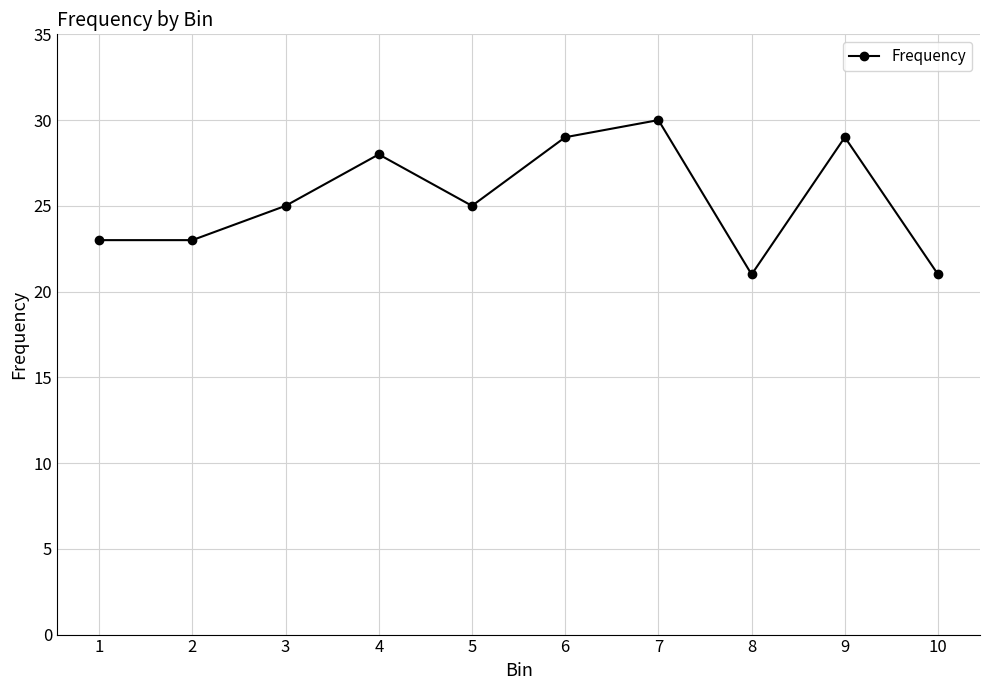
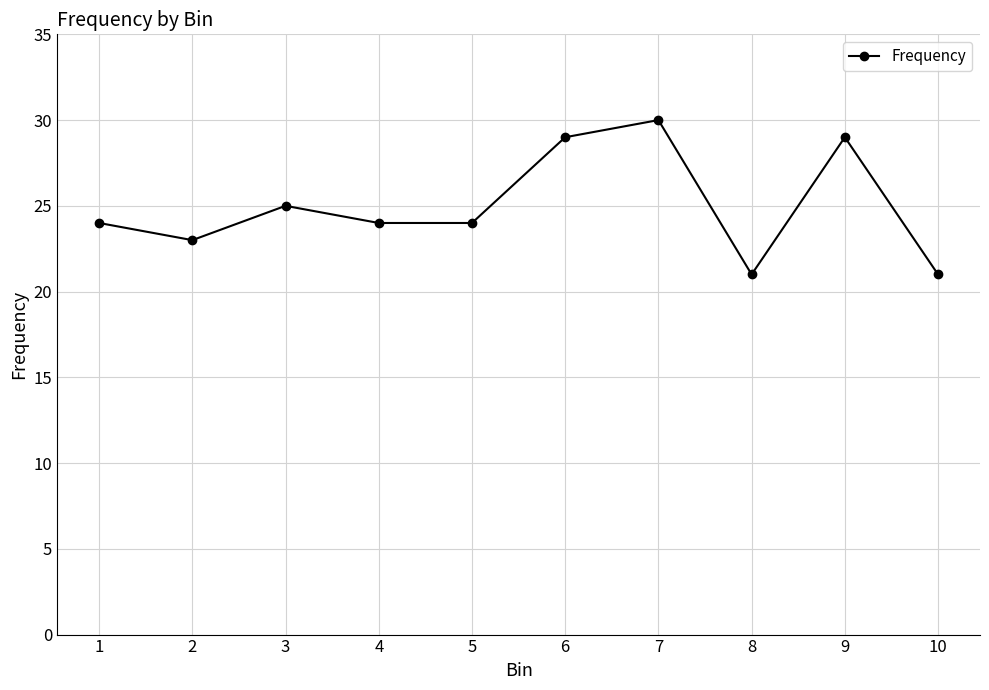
1: 23 -> 24
4: 28 -> 24
5: 25 -> 24
